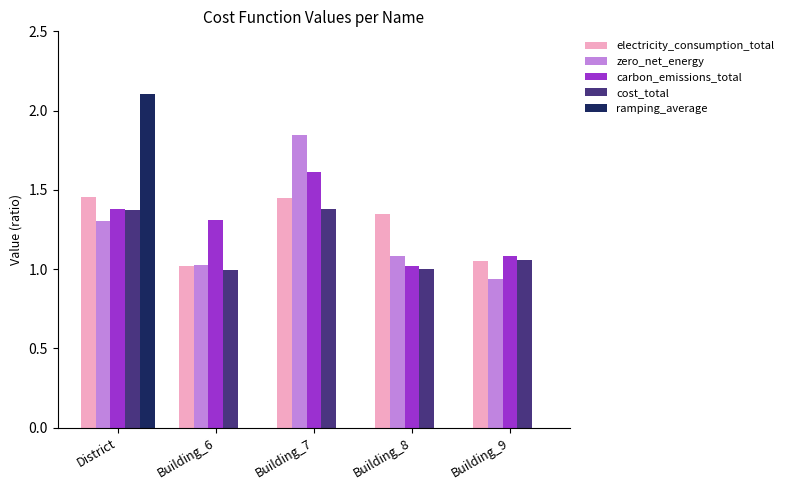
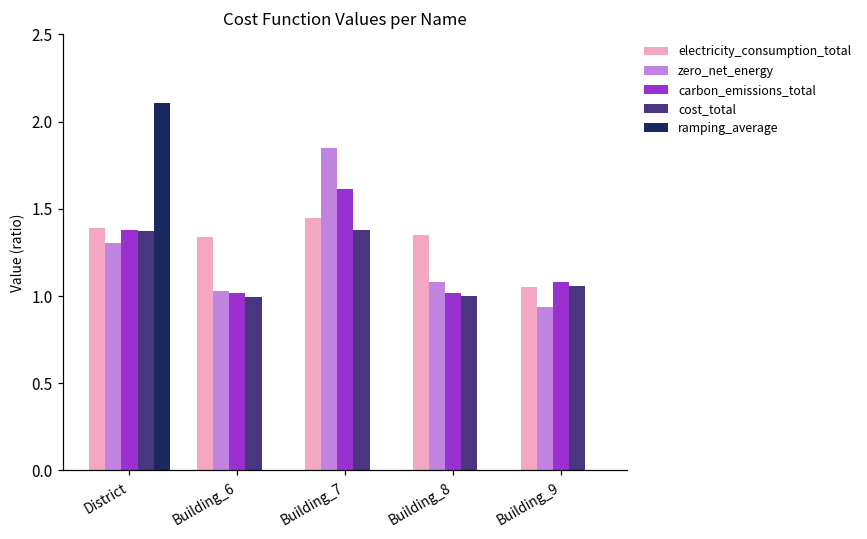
electricity_consumption_total, District: 1.46 -> 1.39
electricity_consumption_total, Building_6: 1.02 -> 1.34
carbon_emissions_total, Building_6: 1.31 -> 1.02
